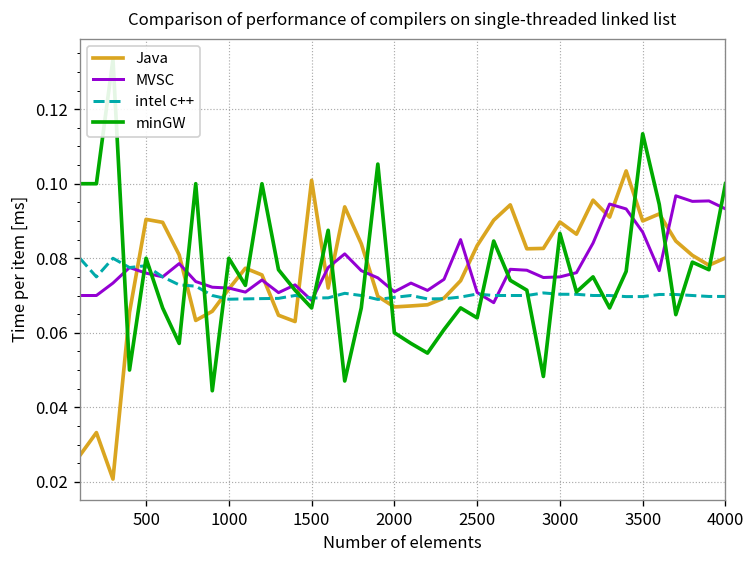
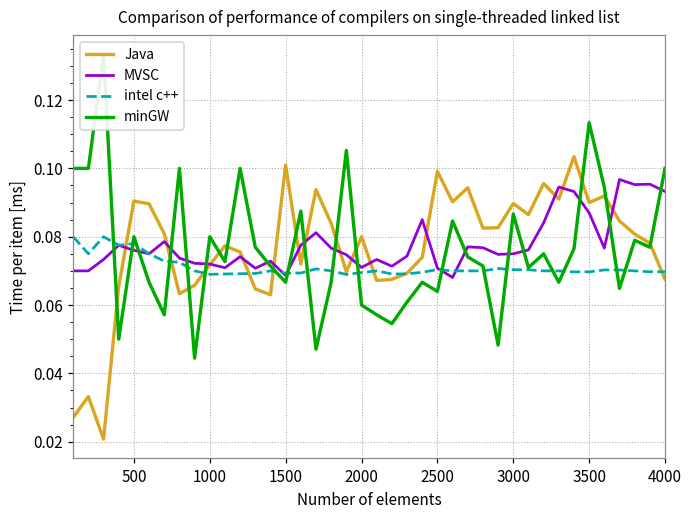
Java, 2000: 0.067 -> 0.080
Java, 2500: 0.083 -> 0.099
Java, 4000: 0.080 -> 0.068
